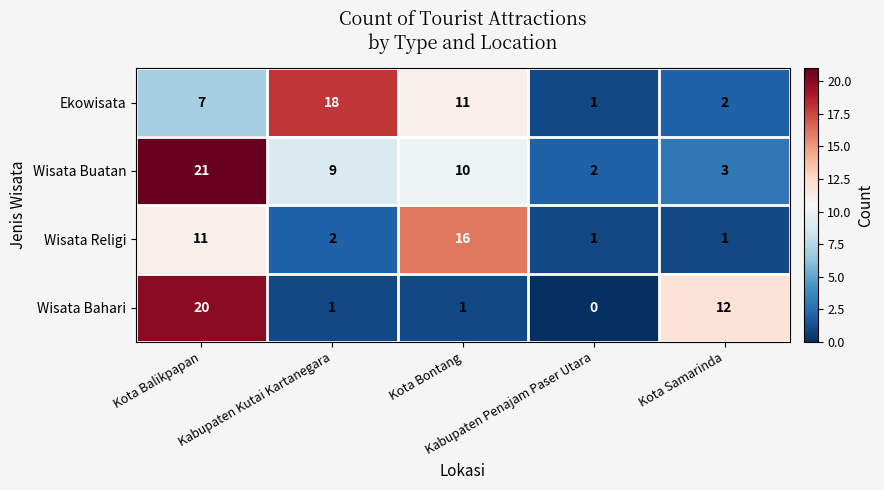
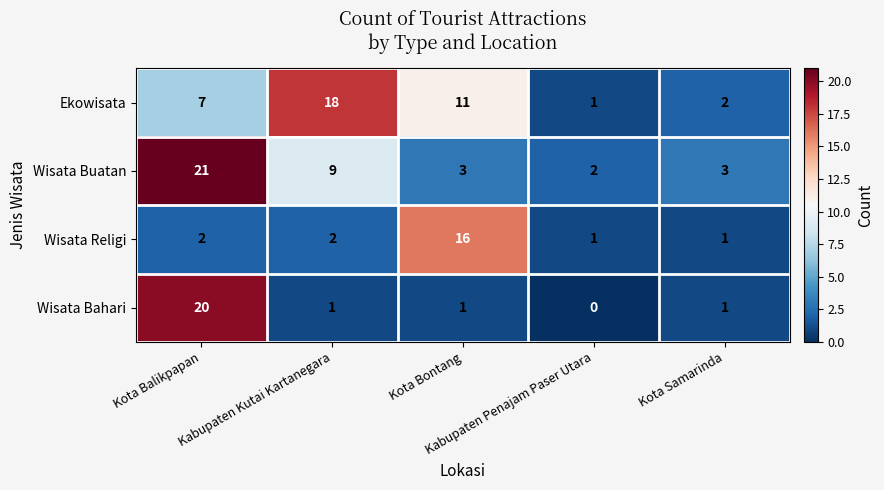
Wisata Buatan, Kota Bontang: 10 -> 3
Wisata Religi, Kota Balikpapan: 11 -> 2
Wisata Bahari, Kota Samarinda: 12 -> 1
